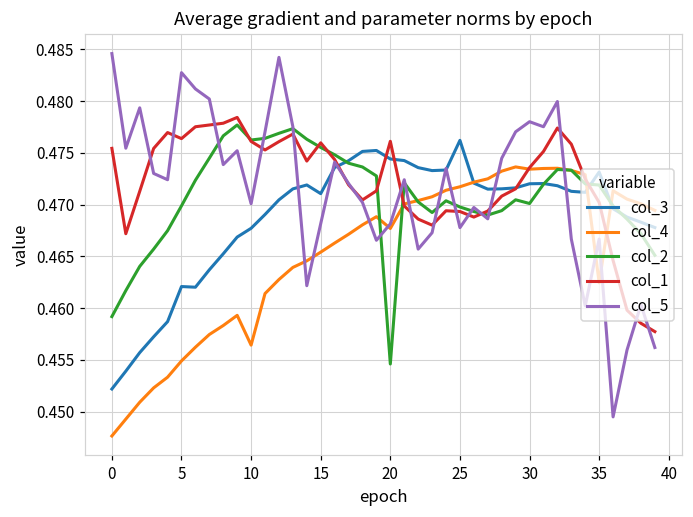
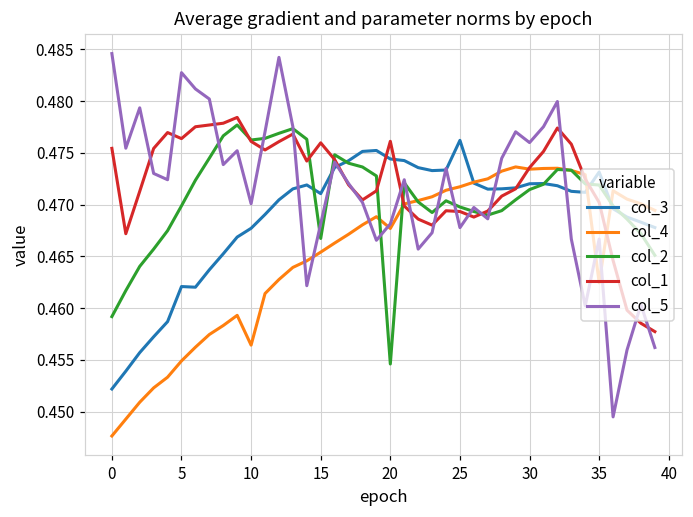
col_2, 15: 0.476 -> 0.467
col_2, 30: 0.470 -> 0.471
col_5, 30: 0.478 -> 0.476
